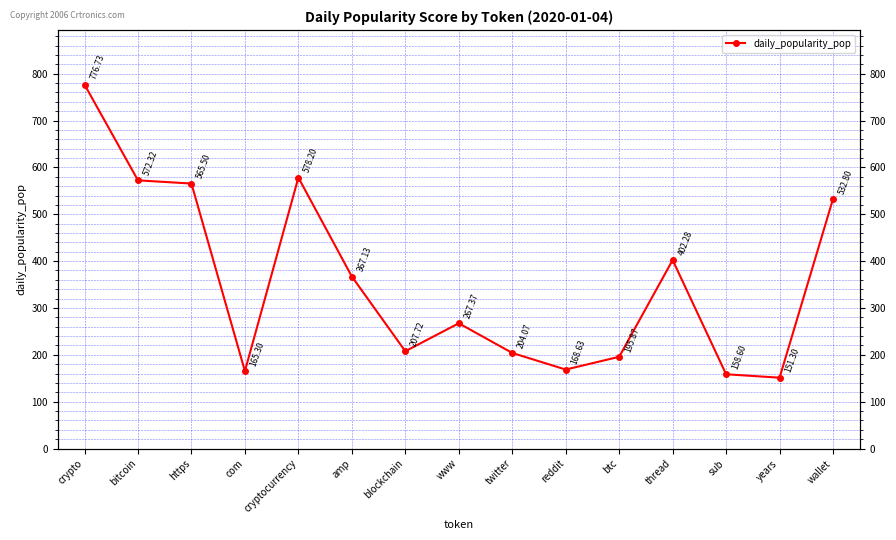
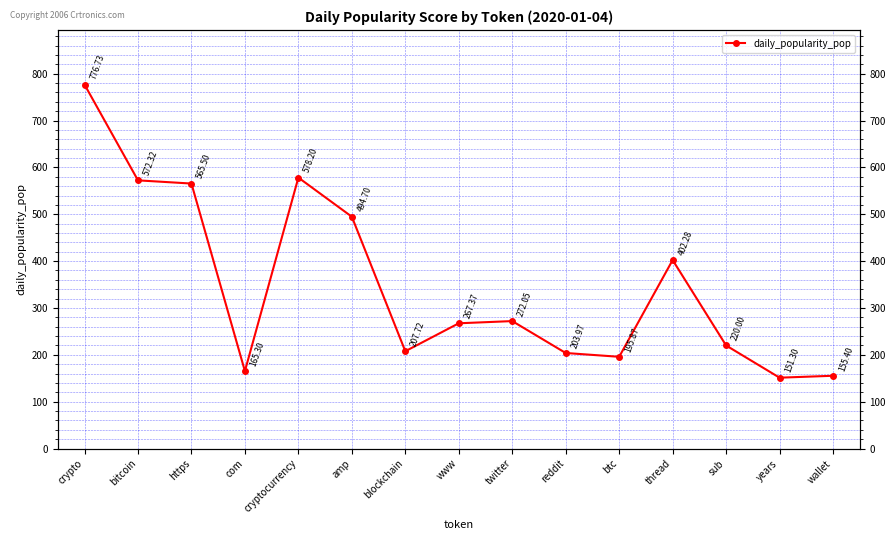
amp: 367.13 -> 494.70
twitter: 204.07 -> 272.05
reddit: 168.63 -> 203.97
sub: 158.60 -> 220.00
wallet: 532.80 -> 155.40
